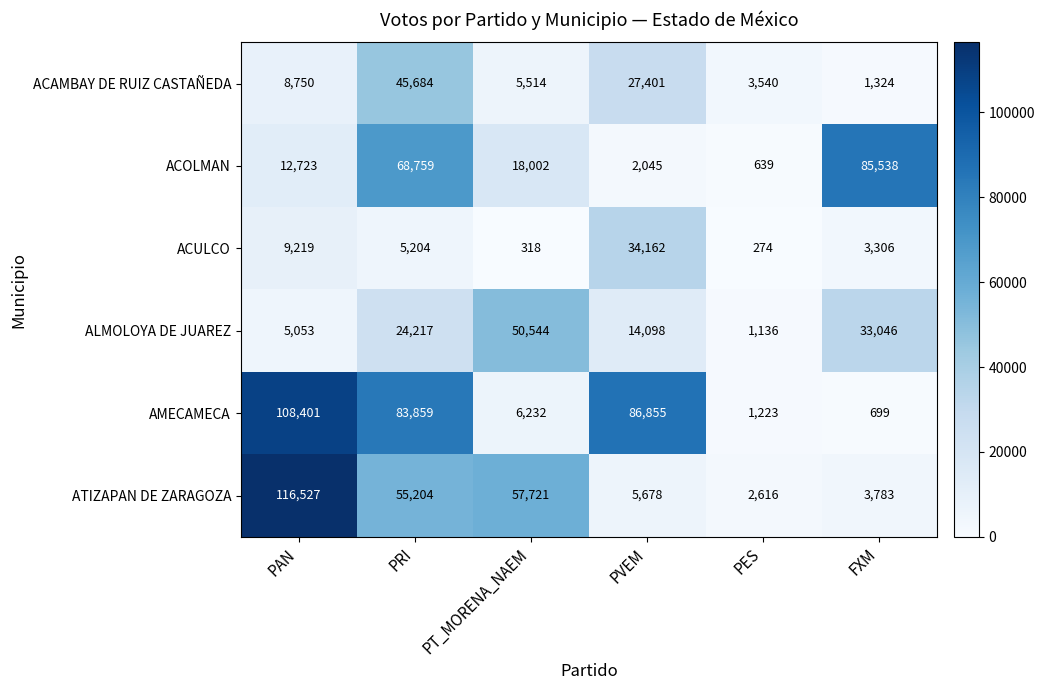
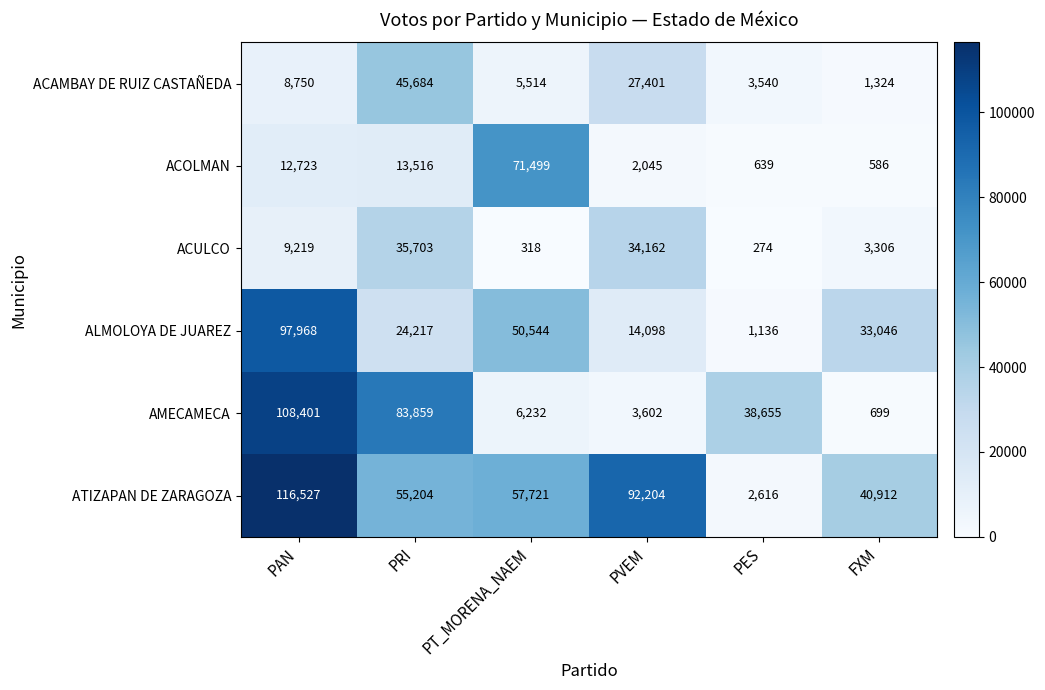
ACOLMAN, PRI: 68,759 -> 13,516
ACOLMAN, PT_MORENA_NAEM: 18,002 -> 71,499
ACOLMAN, FXM: 85,538 -> 586
ACULCO, PRI: 5,204 -> 35,703
ALMOLOYA DE JUAREZ, PAN: 5,053 -> 97,968
AMECAMECA, PVEM: 86,855 -> 3,602
AMECAMECA, PES: 1,223 -> 38,655
ATIZAPAN DE ZARAGOZA, PVEM: 5,678 -> 92,204
ATIZAPAN DE ZARAGOZA, FXM: 3,783 -> 40,912
